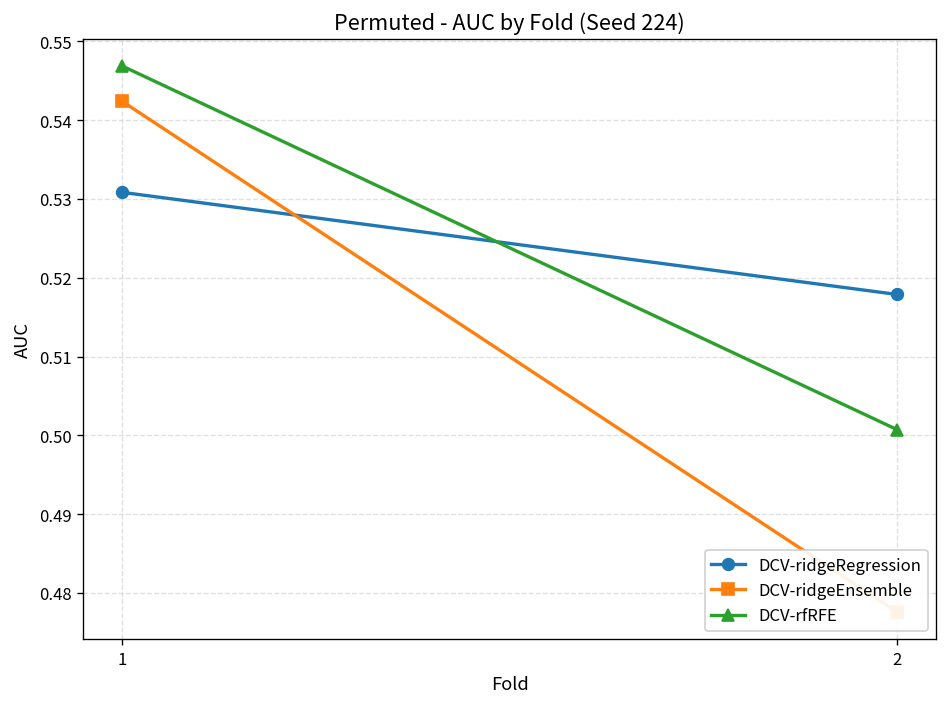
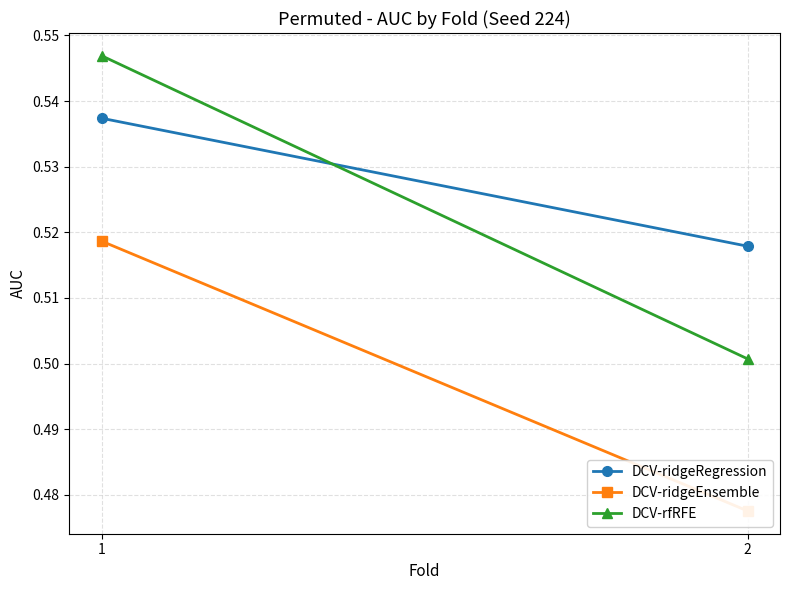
DCV-ridgeRegression, 1: 0.531 -> 0.537
DCV-ridgeEnsemble, 1: 0.542 -> 0.519
